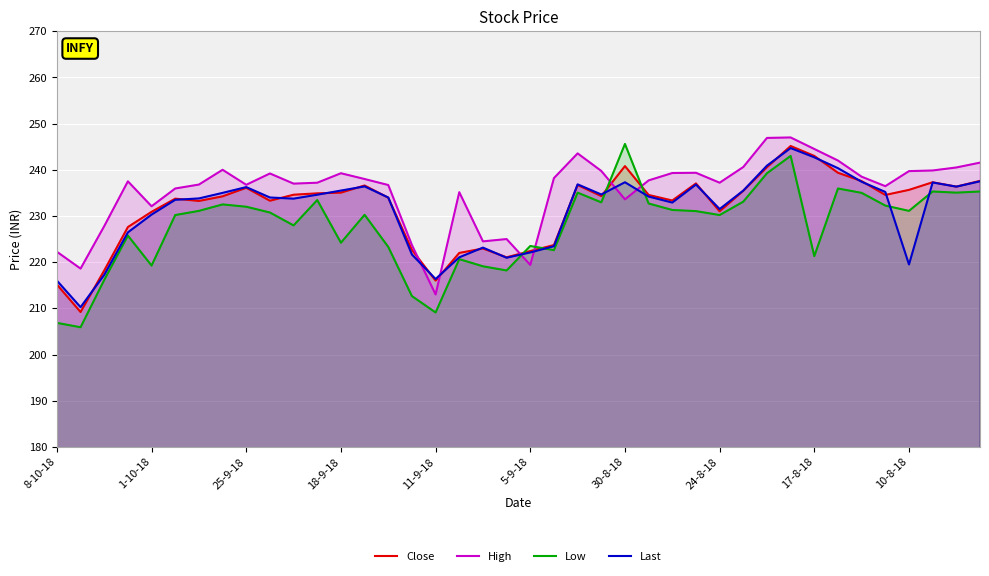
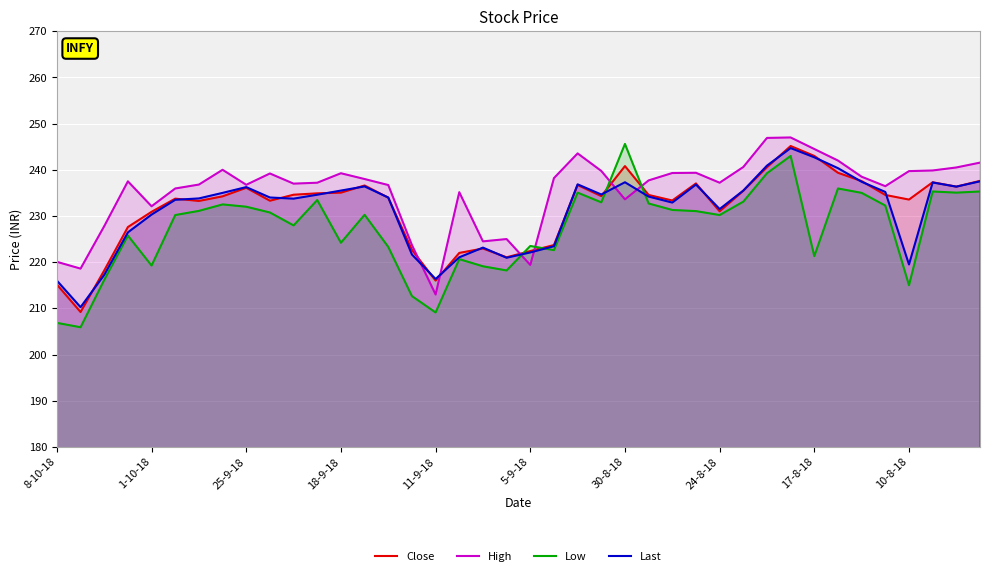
High, 8-10-18: 222 -> 220
Close, 10-8-18: 236 -> 234
Low, 10-8-18: 231 -> 215
